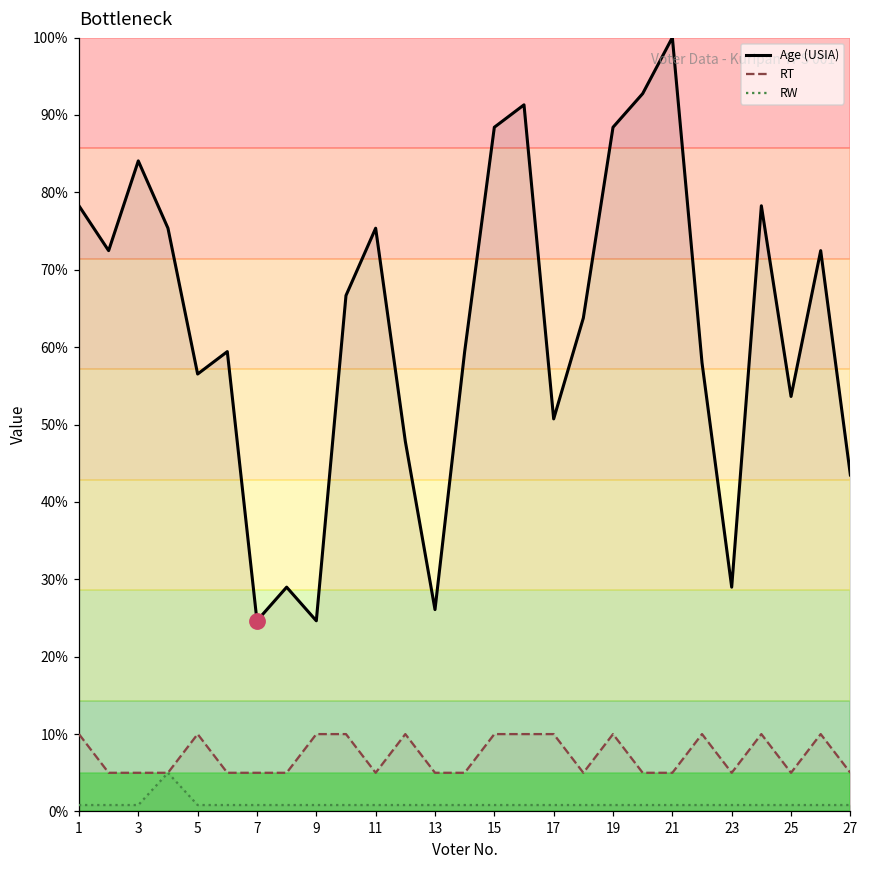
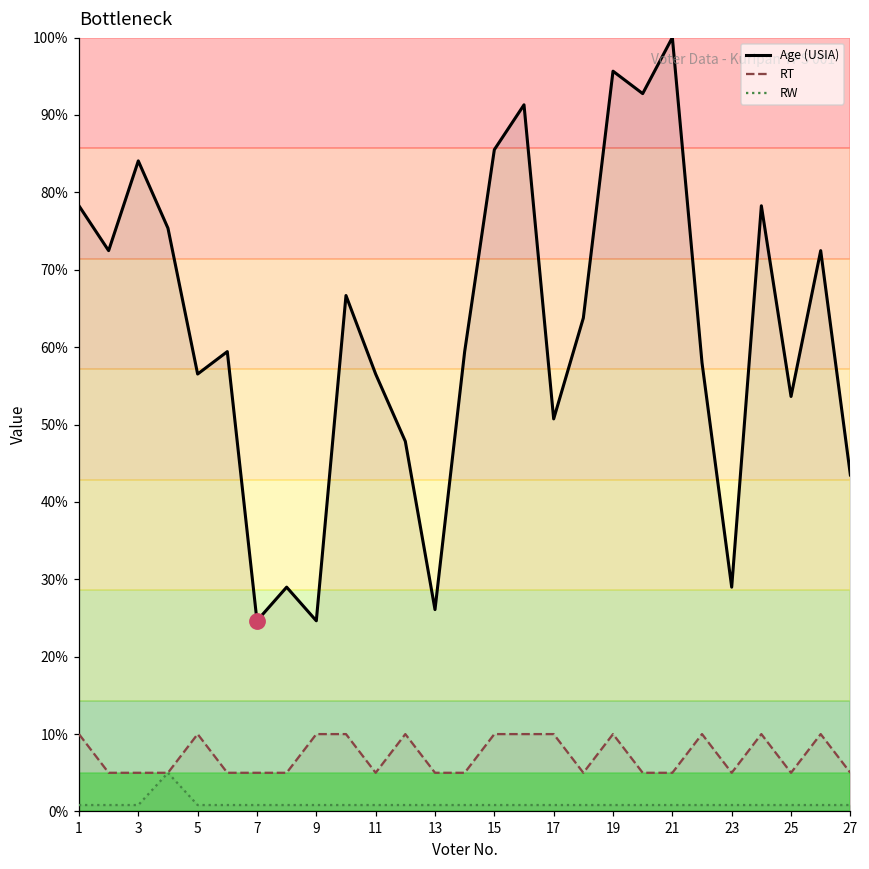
Age (USIA), 11: 75% -> 57%
Age (USIA), 15: 88% -> 86%
Age (USIA), 19: 88% -> 96%
